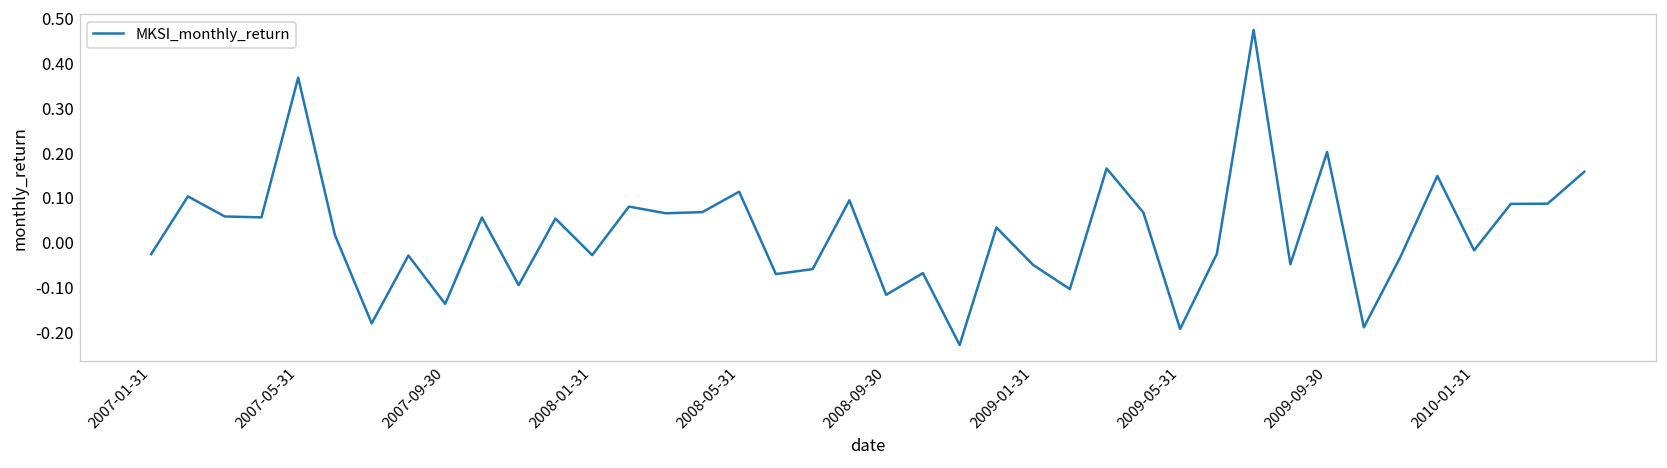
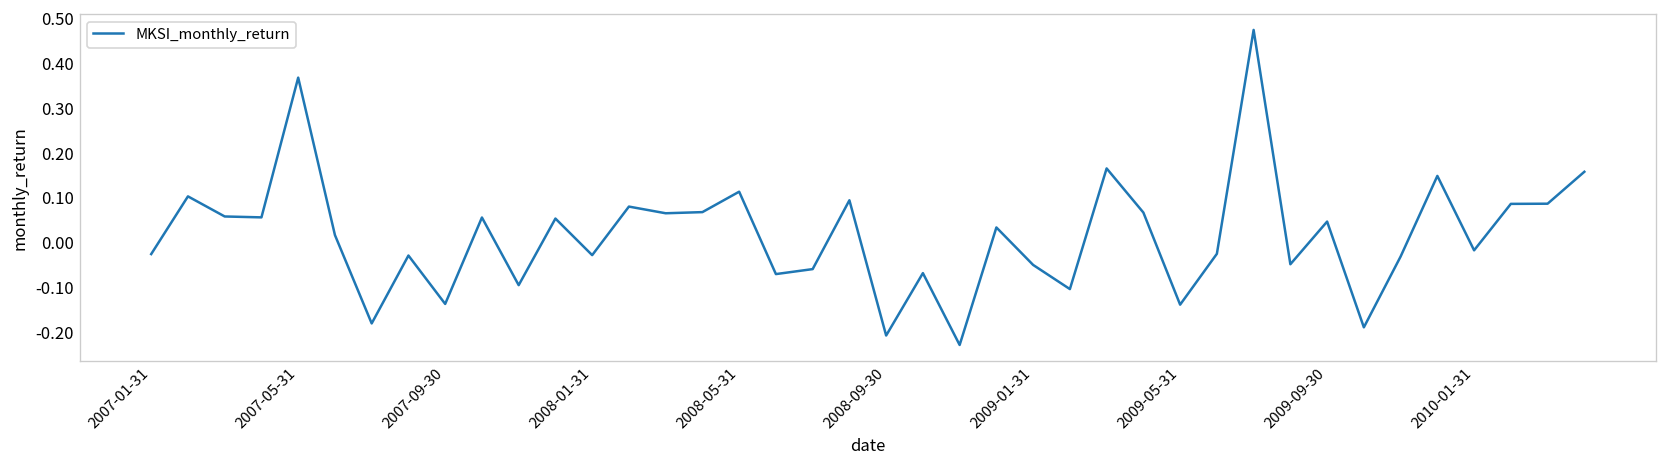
2008-09-30: -0.12 -> -0.21
2009-05-31: -0.19 -> -0.14
2009-09-30: 0.20 -> 0.05
